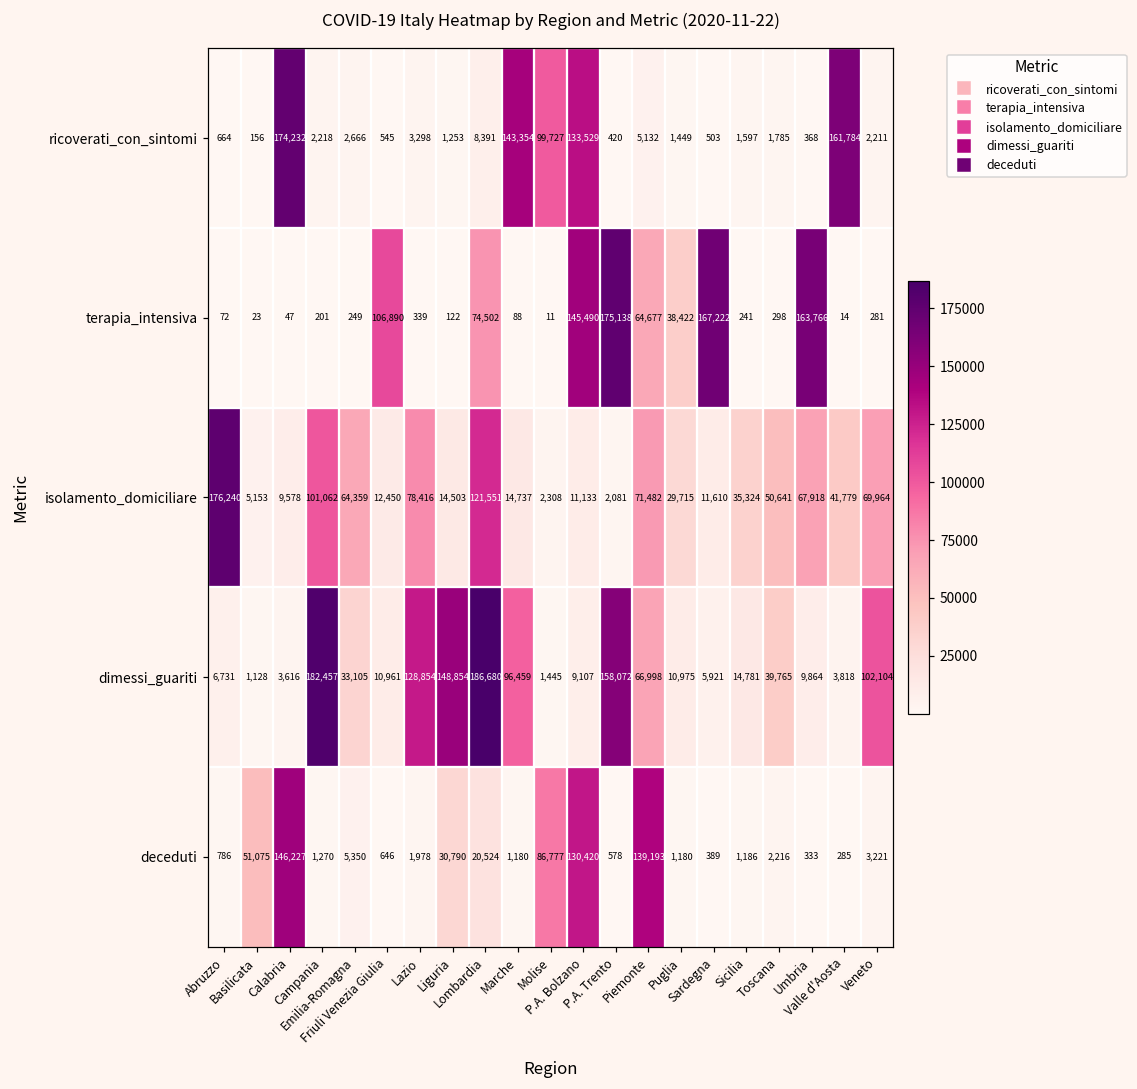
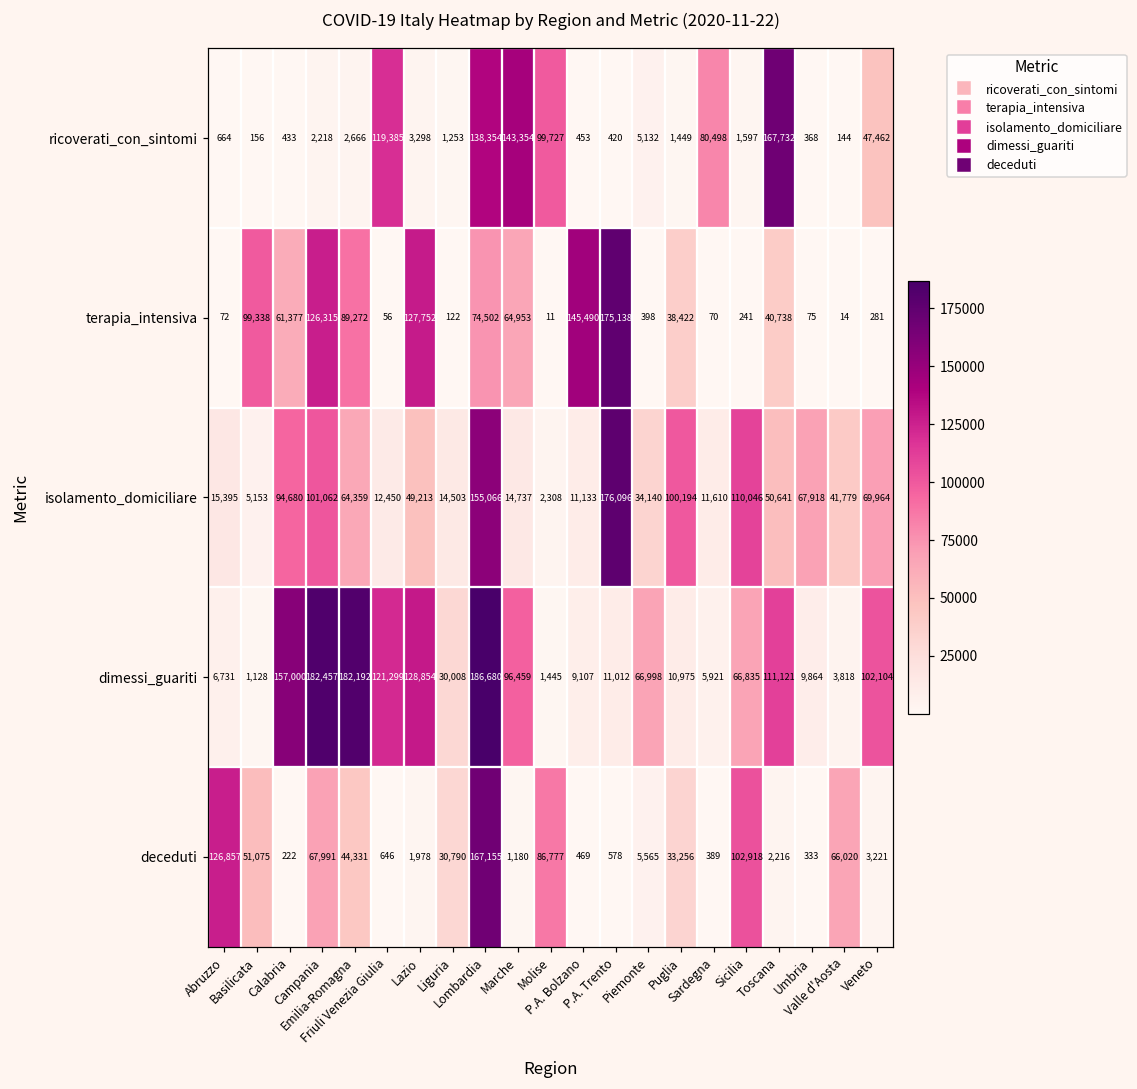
ricoverati_con_sintomi, Calabria: 174,232 -> 433
ricoverati_con_sintomi, Friuli Venezia Giulia: 545 -> 119,385
ricoverati_con_sintomi, Lombardia: 8,391 -> 138,354
ricoverati_con_sintomi, P.A. Bolzano: 133,529 -> 453
ricoverati_con_sintomi, Sardegna: 503 -> 80,498
ricoverati_con_sintomi, Toscana: 1,785 -> 167,732
ricoverati_con_sintomi, Valle d'Aosta: 161,784 -> 144
ricoverati_con_sintomi, Veneto: 2,211 -> 47,462
terapia_intensiva, Basilicata: 23 -> 99,338
terapia_intensiva, Calabria: 47 -> 61,377
terapia_intensiva, Campania: 201 -> 126,315
terapia_intensiva, Emilia-Romagna: 249 -> 89,272
terapia_intensiva, Friuli Venezia Giulia: 106,890 -> 56
terapia_intensiva, Lazio: 339 -> 127,752
terapia_intensiva, Marche: 88 -> 64,953
terapia_intensiva, Piemonte: 64,677 -> 398
terapia_intensiva, Sardegna: 167,222 -> 70
terapia_intensiva, Toscana: 298 -> 40,738
terapia_intensiva, Umbria: 163,766 -> 75
isolamento_domiciliare, Abruzzo: 176,240 -> 15,395
isolamento_domiciliare, Calabria: 9,578 -> 94,680
isolamento_domiciliare, Lazio: 78,416 -> 49,213
isolamento_domiciliare, Lombardia: 121,551 -> 155,066
isolamento_domiciliare, P.A. Trento: 2,081 -> 176,096
isolamento_domiciliare, Piemonte: 71,482 -> 34,140
isolamento_domiciliare, Puglia: 29,715 -> 100,194
isolamento_domiciliare, Sicilia: 35,324 -> 110,046
dimessi_guariti, Calabria: 3,616 -> 157,000
dimessi_guariti, Emilia-Romagna: 33,105 -> 182,192
dimessi_guariti, Friuli Venezia Giulia: 10,961 -> 121,299
dimessi_guariti, Liguria: 148,854 -> 30,008
dimessi_guariti, P.A. Trento: 158,072 -> 11,012
dimessi_guariti, Sicilia: 14,781 -> 66,835
dimessi_guariti, Toscana: 39,765 -> 111,121
deceduti, Abruzzo: 786 -> 126,857
deceduti, Calabria: 146,227 -> 222
deceduti, Campania: 1,270 -> 67,991
deceduti, Emilia-Romagna: 5,350 -> 44,331
deceduti, Lombardia: 20,524 -> 167,155
deceduti, P.A. Bolzano: 130,420 -> 469
deceduti, Piemonte: 139,193 -> 5,565
deceduti, Puglia: 1,180 -> 33,256
deceduti, Sicilia: 1,186 -> 102,918
deceduti, Valle d'Aosta: 285 -> 66,020
